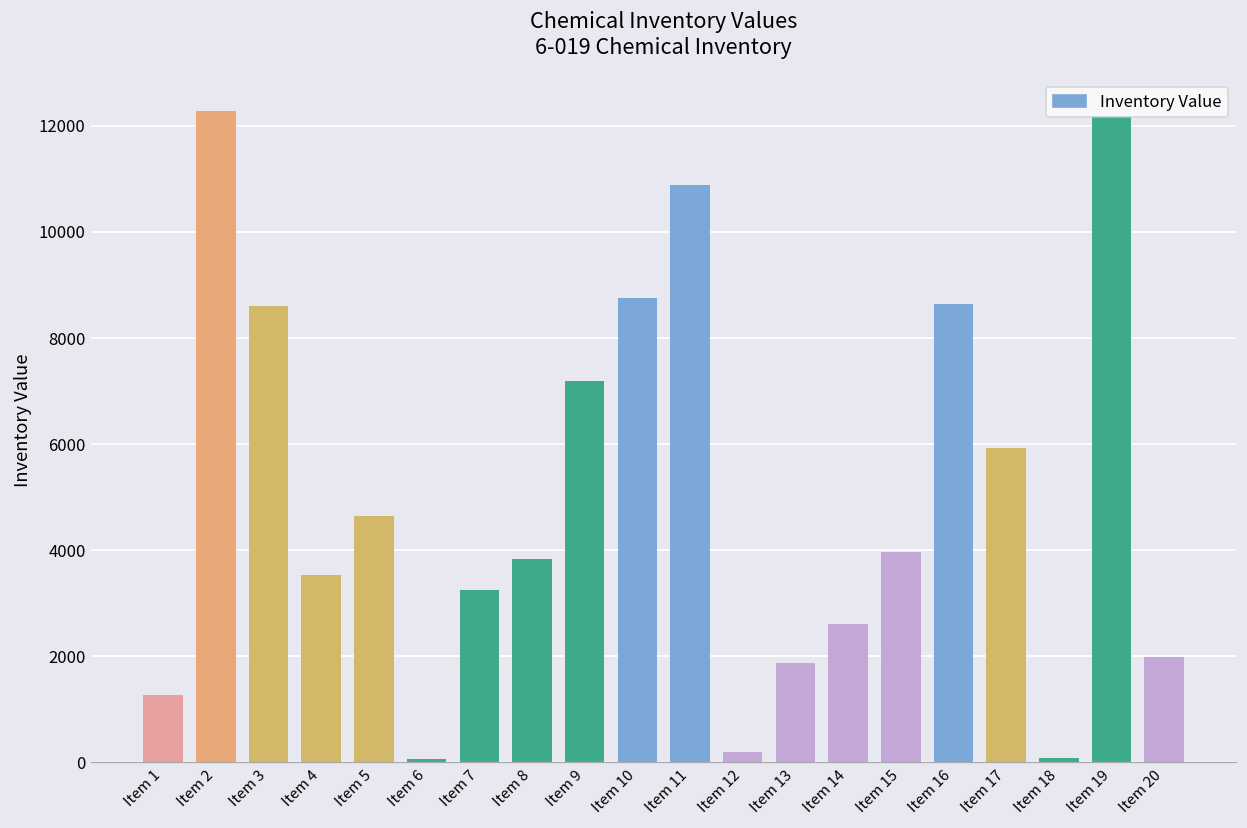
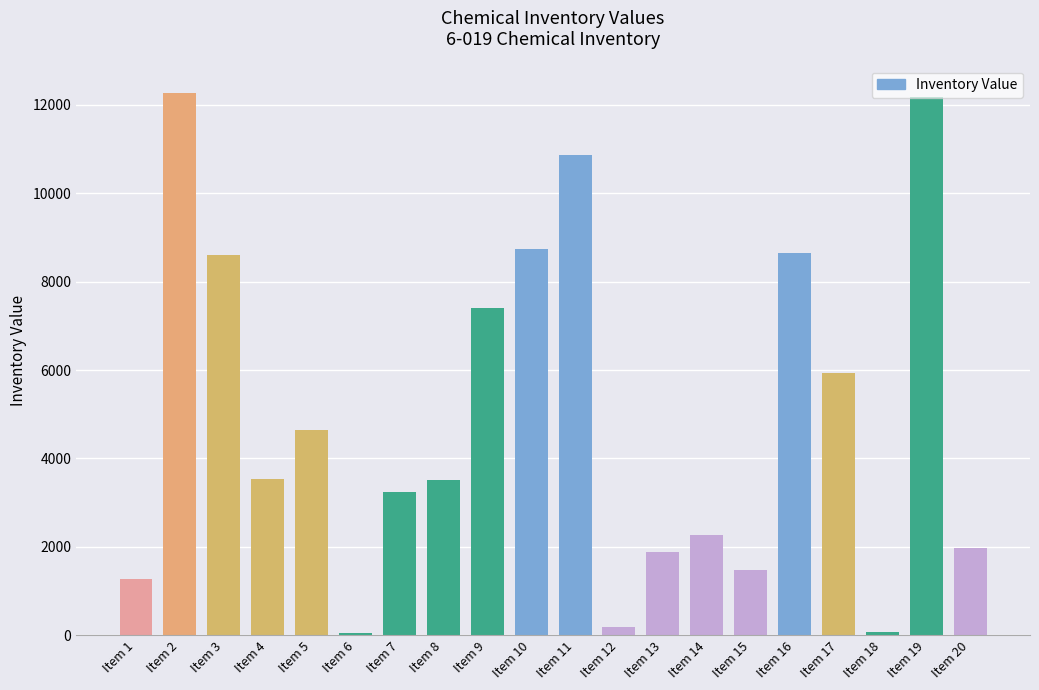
Item 8: 3800 -> 3500
Item 9: 7200 -> 7400
Item 14: 2600 -> 2300
Item 15: 4000 -> 1500
